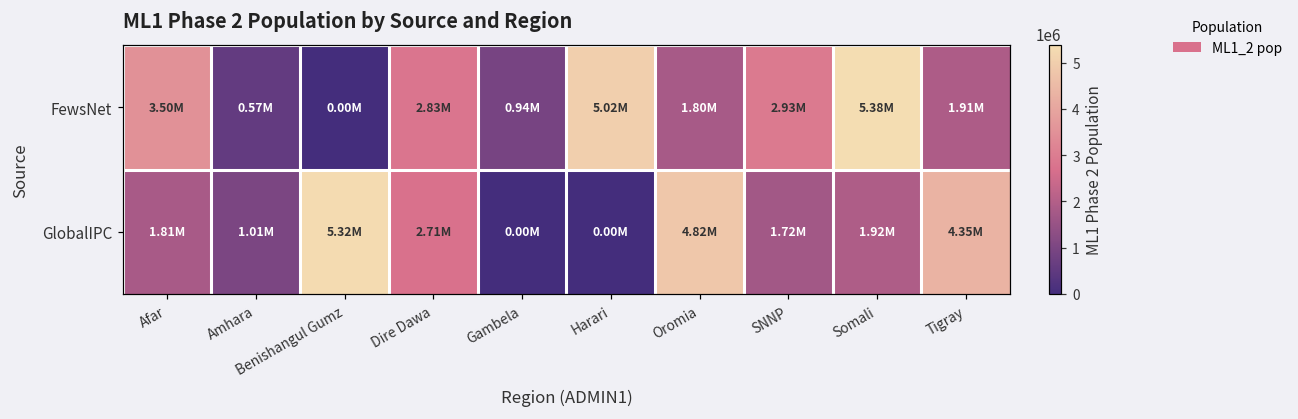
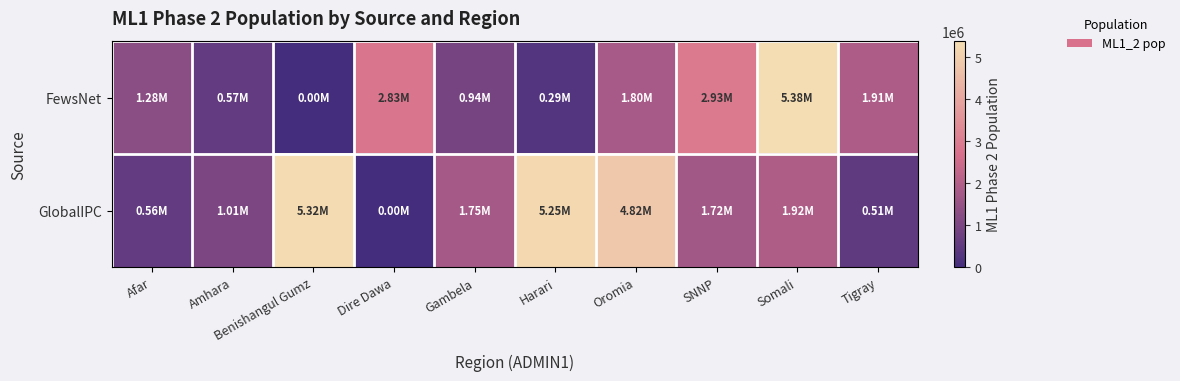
FewsNet, Afar: 3.50M -> 1.28M
FewsNet, Harari: 5.02M -> 0.29M
GlobalIPC, Afar: 1.81M -> 0.56M
GlobalIPC, Dire Dawa: 2.71M -> 0.00M
GlobalIPC, Gambela: 0.00M -> 1.75M
GlobalIPC, Harari: 0.00M -> 5.25M
GlobalIPC, Tigray: 4.35M -> 0.51M
